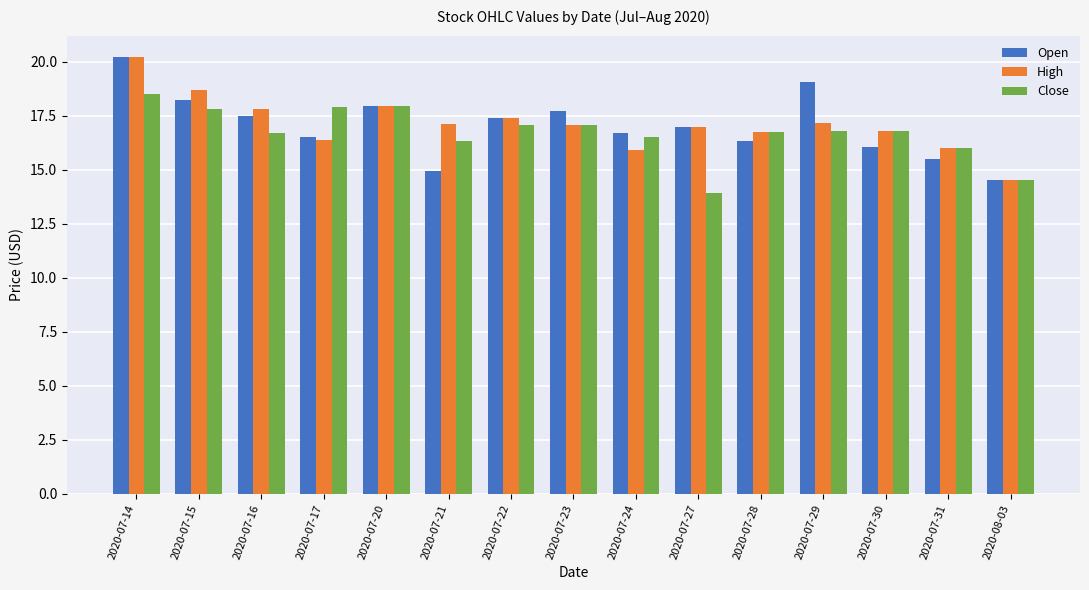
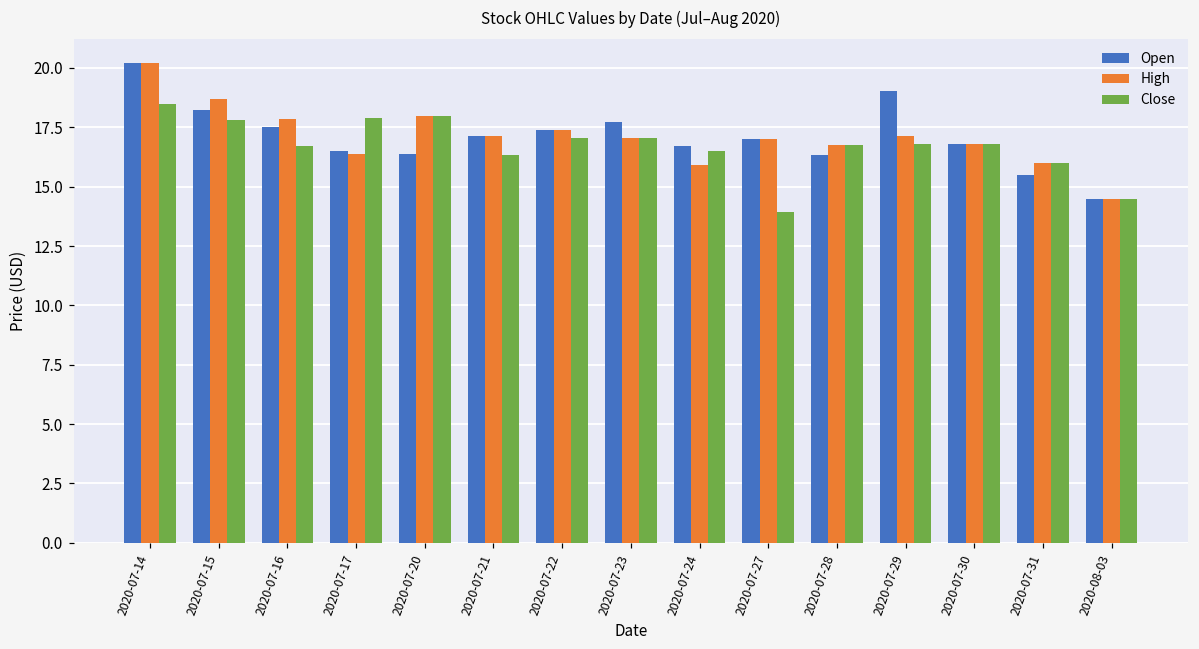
Open, 2020-07-20: 18.0 -> 16.4
Open, 2020-07-21: 15.0 -> 17.1
Open, 2020-07-30: 16.1 -> 16.8
